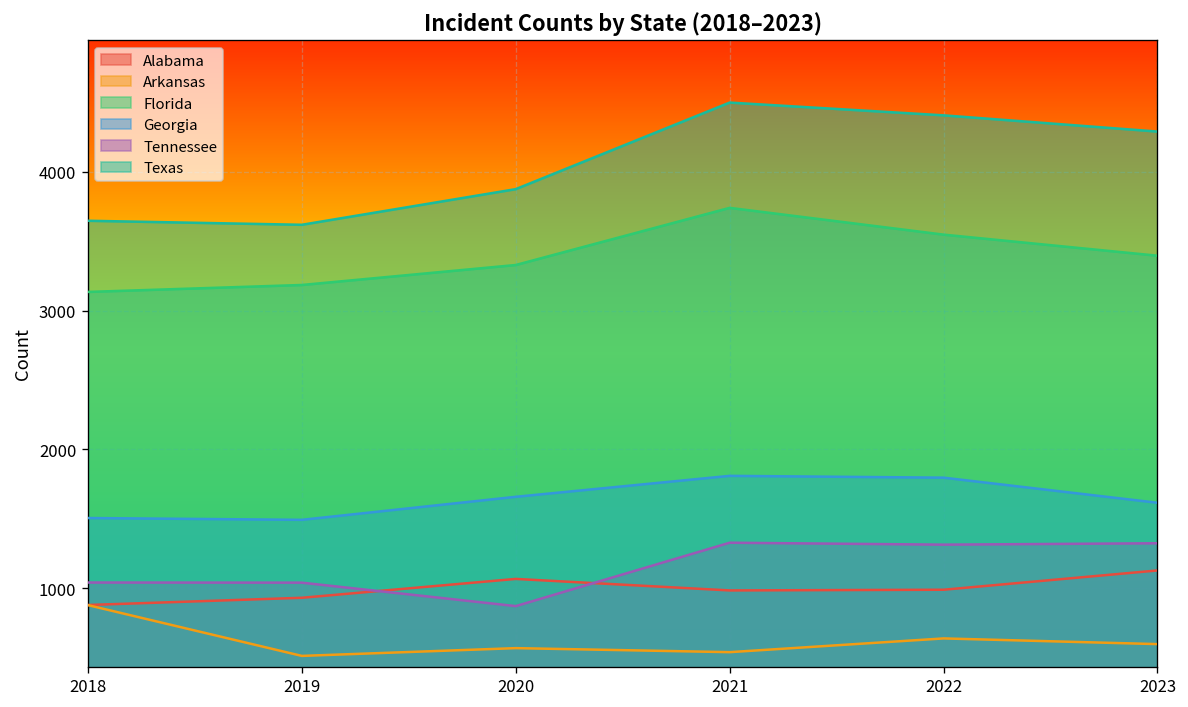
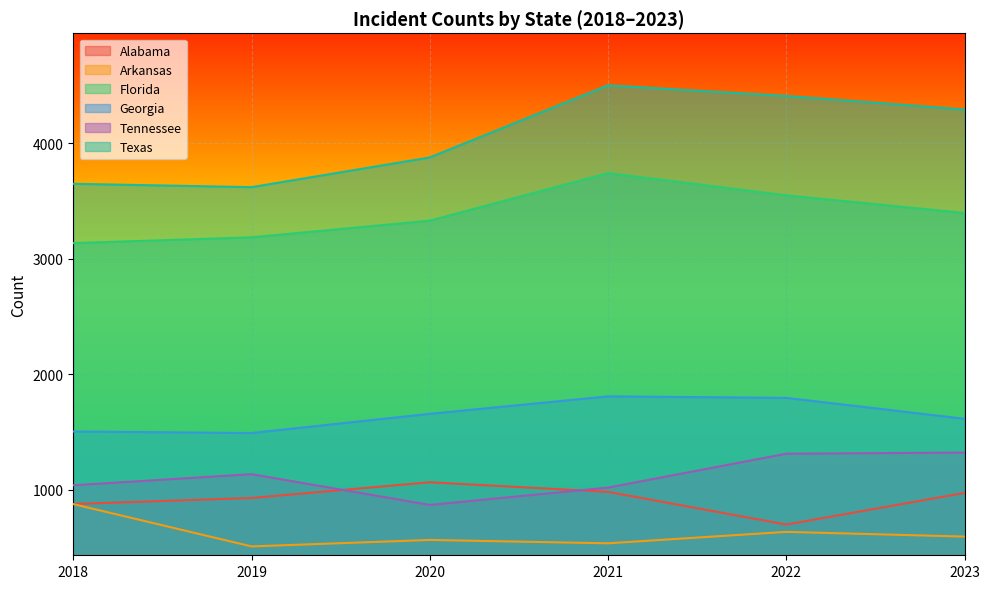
Tennessee, 2019: 1040 -> 1140
Tennessee, 2021: 1330 -> 1020
Alabama, 2022: 990 -> 700
Alabama, 2023: 1130 -> 970
